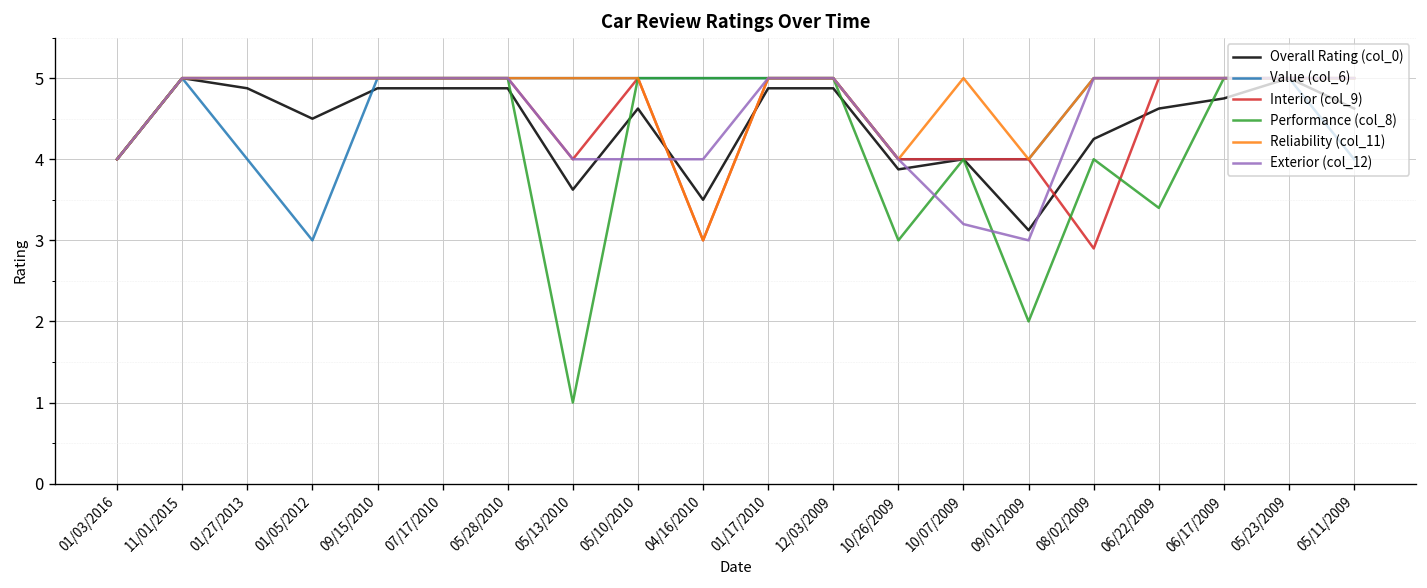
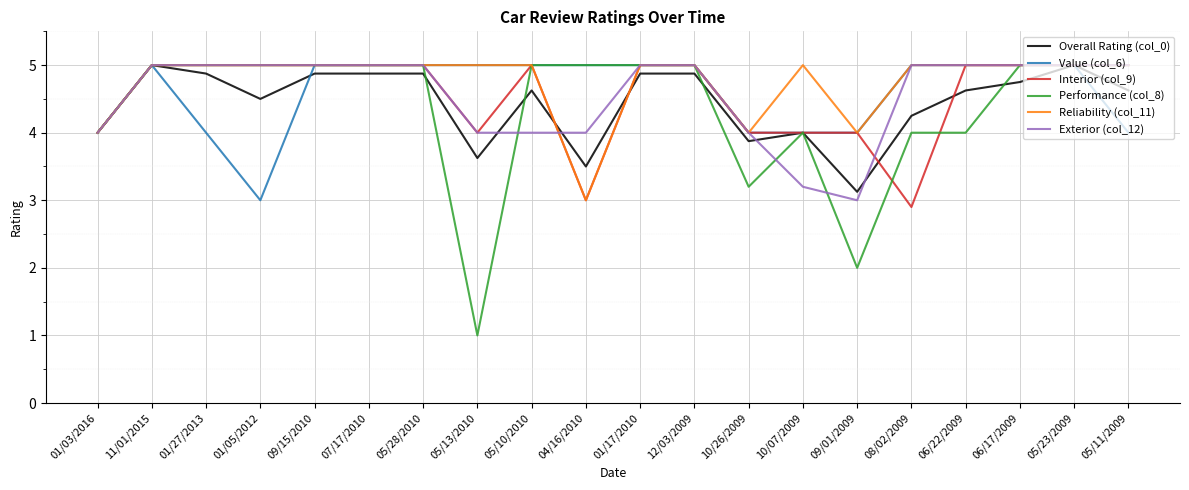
Performance (col_8), 10/26/2009: 3.0 -> 3.2
Performance (col_8), 06/22/2009: 3.4 -> 4.0
